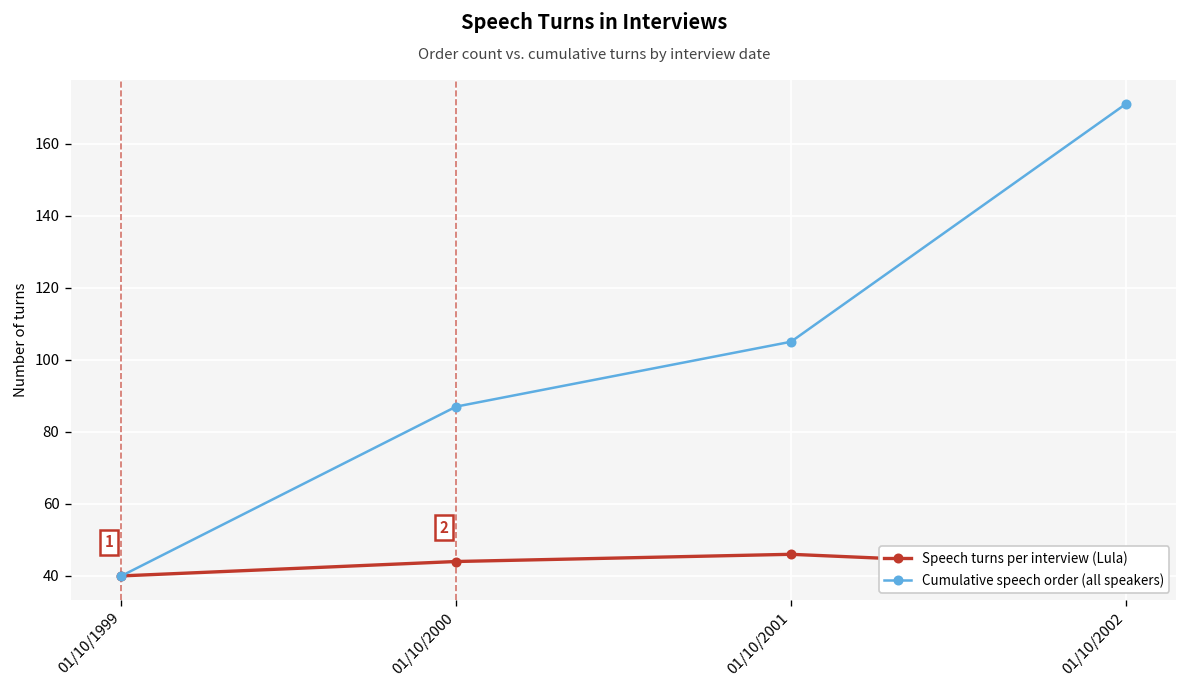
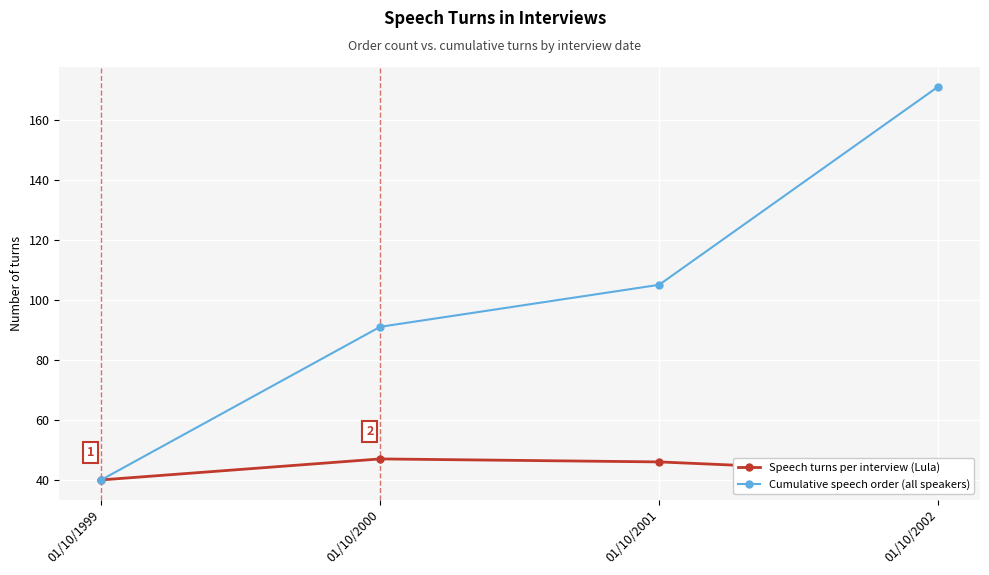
Speech turns per interview (Lula), 01/10/2000: 44 -> 47
Cumulative speech order (all speakers), 01/10/2000: 87 -> 91
